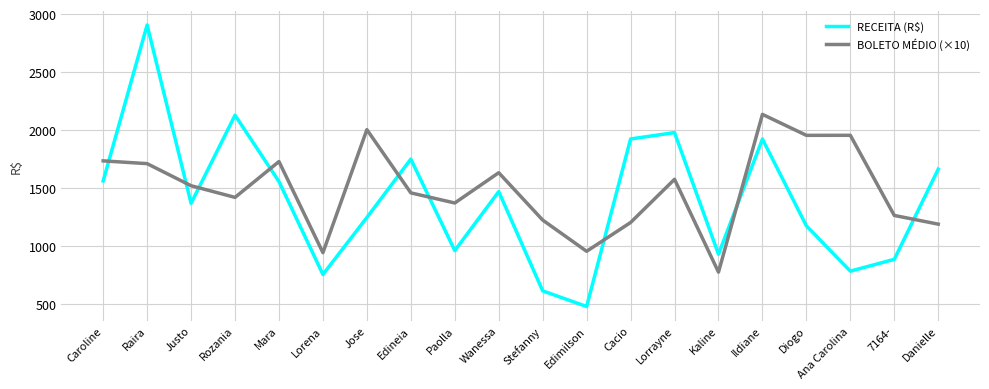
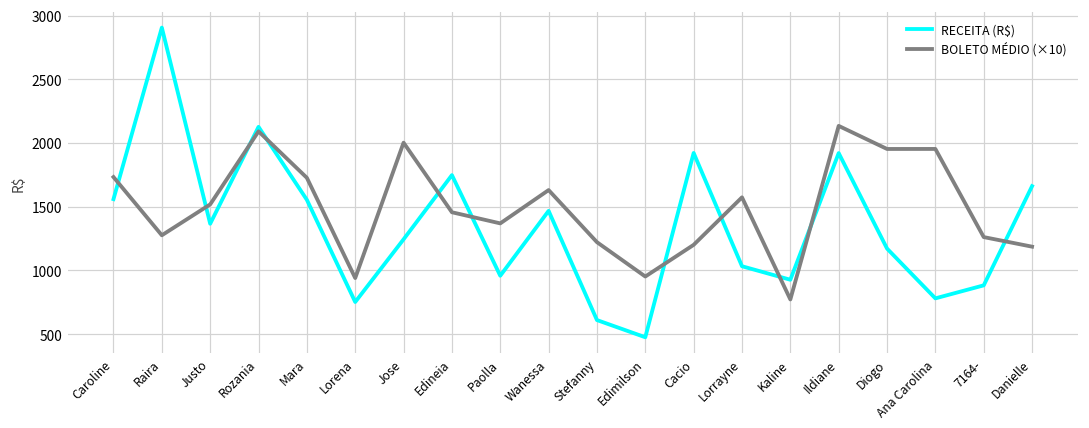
BOLETO MÉDIO (×10), Raira: 1710 -> 1280
BOLETO MÉDIO (×10), Rozania: 1420 -> 2090
RECEITA (R$), Lorrayne: 1980 -> 1030
